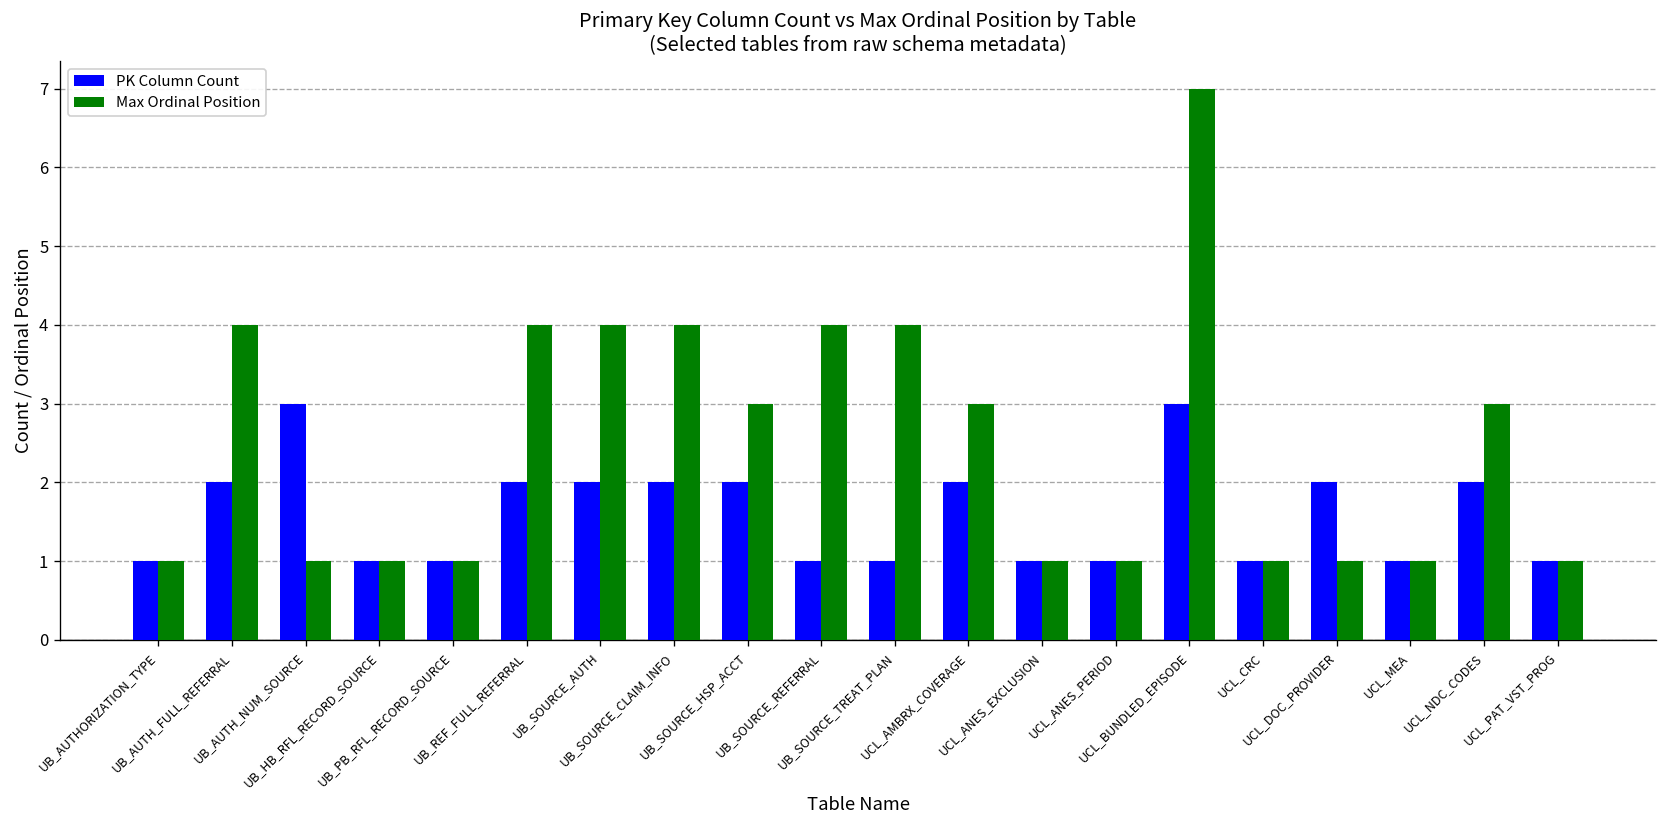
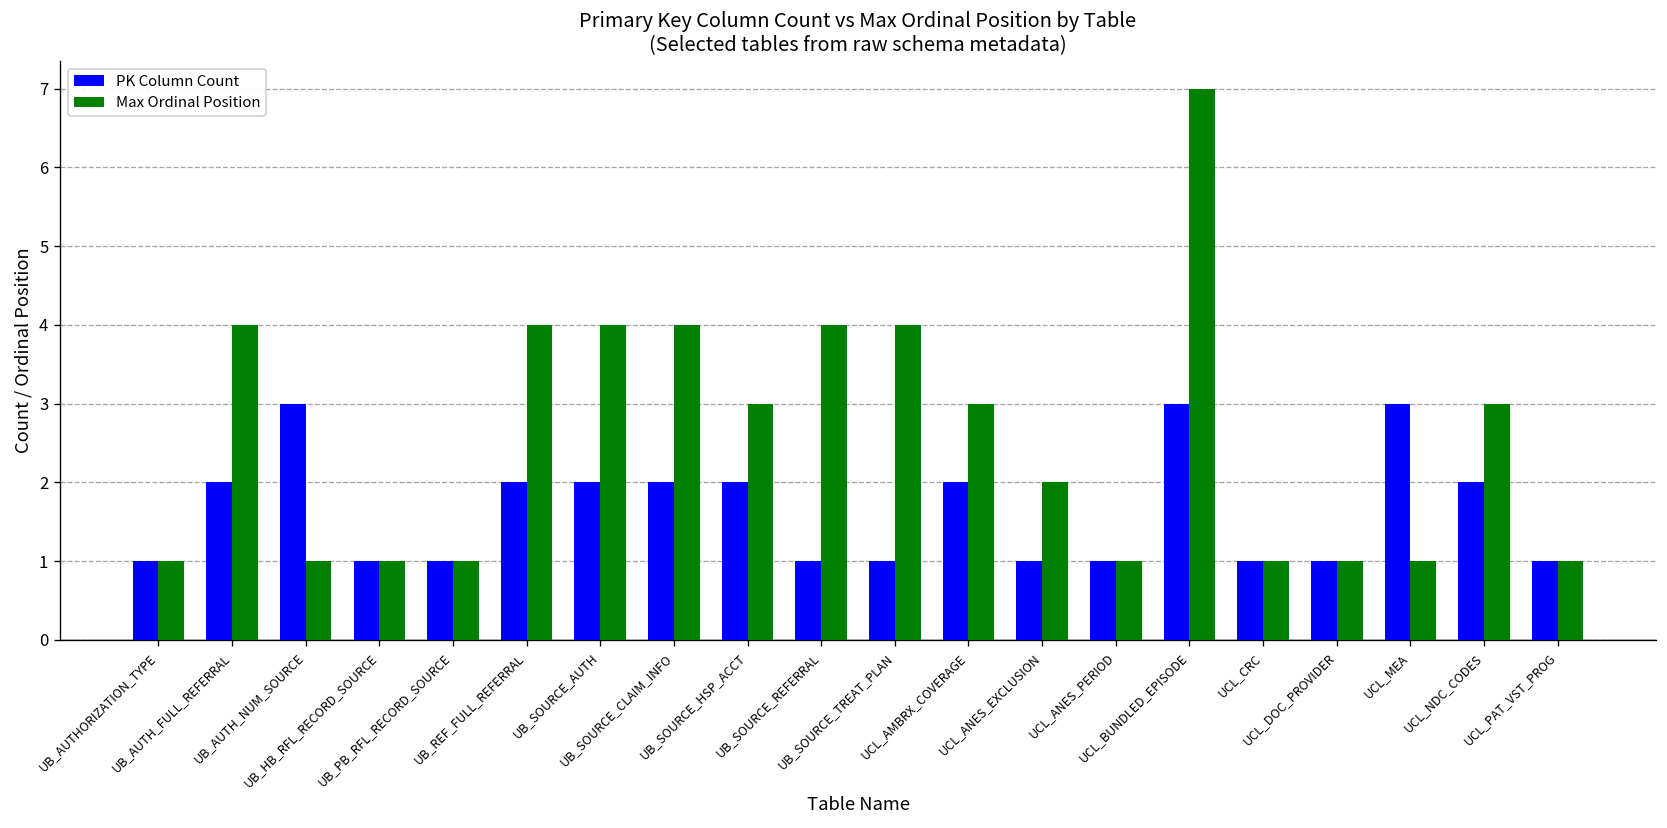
Max Ordinal Position, UCL_ANES_EXCLUSION: 1 -> 2
PK Column Count, UCL_DOC_PROVIDER: 2 -> 1
PK Column Count, UCL_MEA: 1 -> 3
